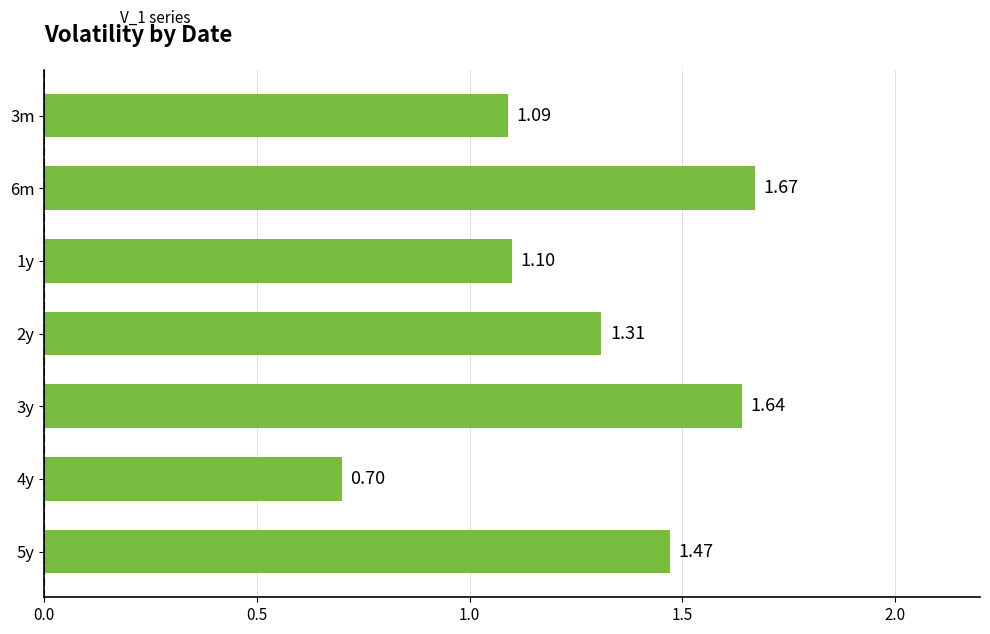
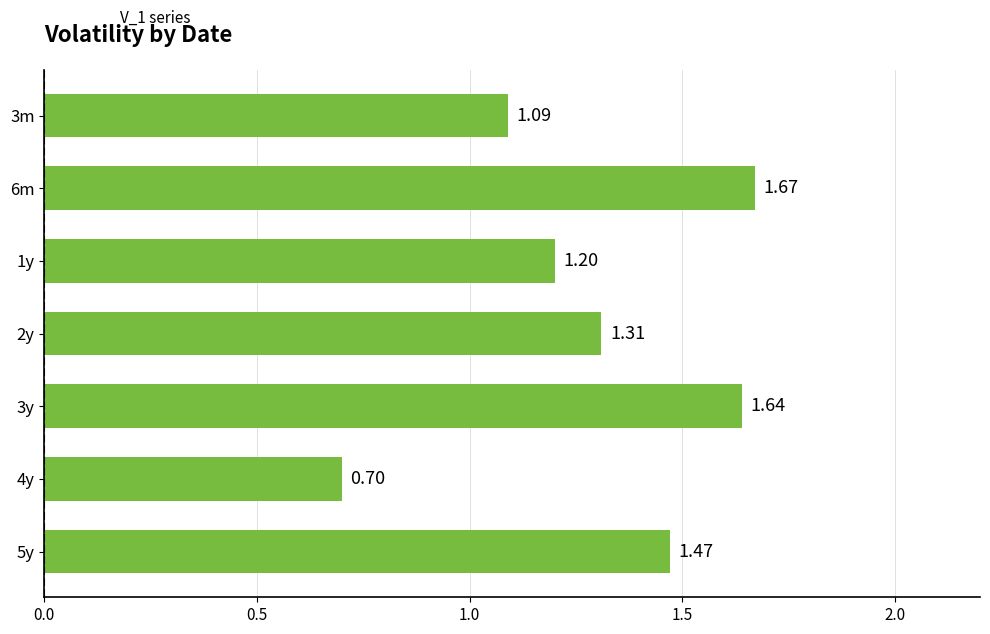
1y: 1.10 -> 1.20
